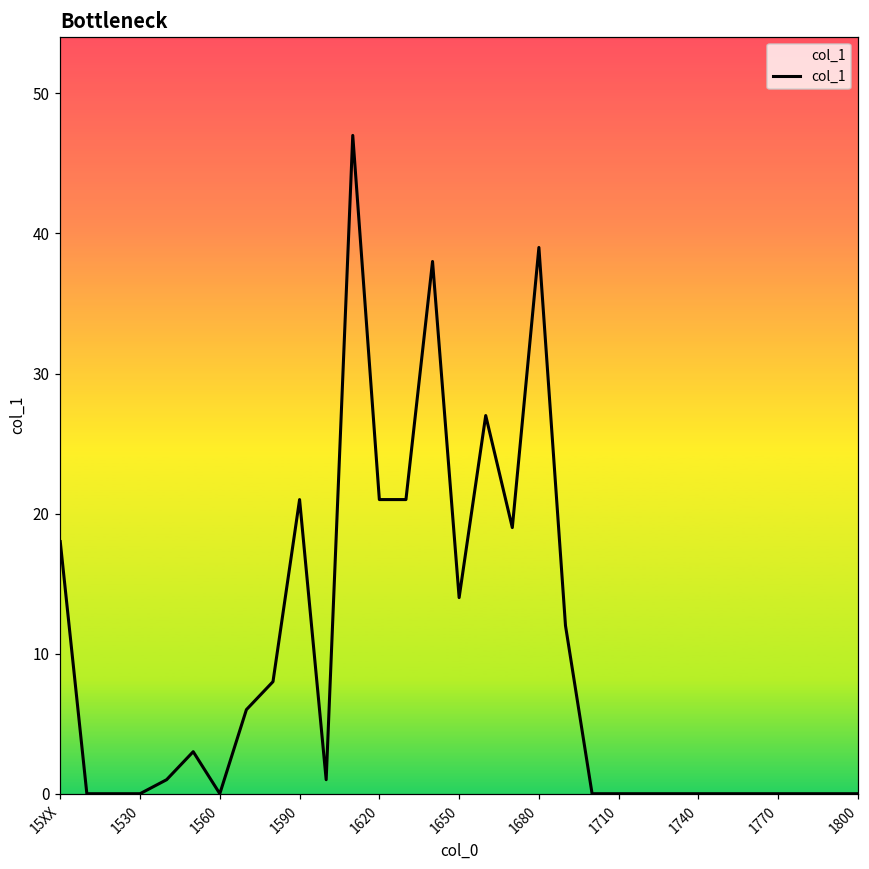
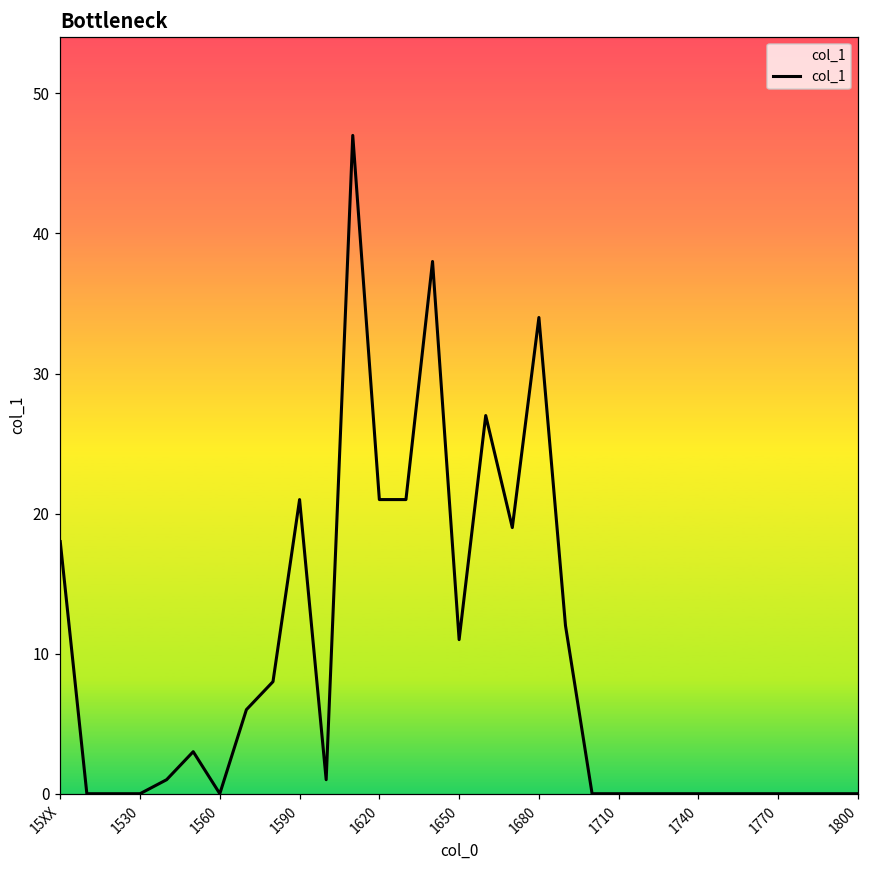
1650: 14 -> 11
1680: 39 -> 34
